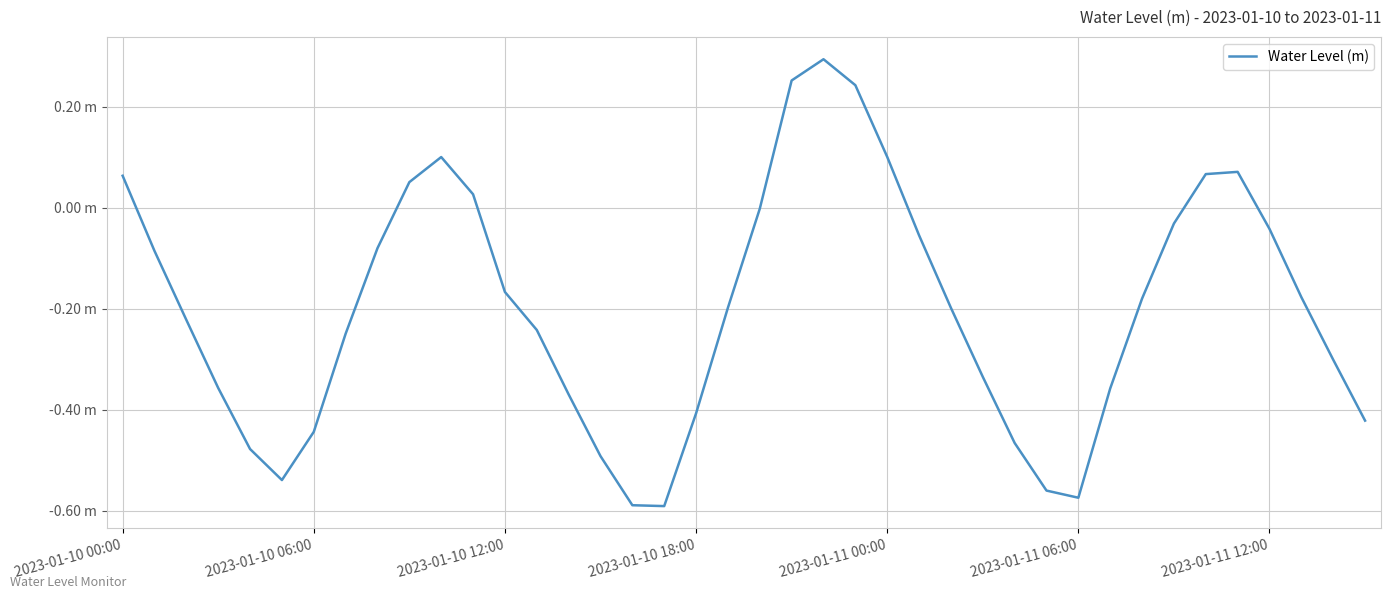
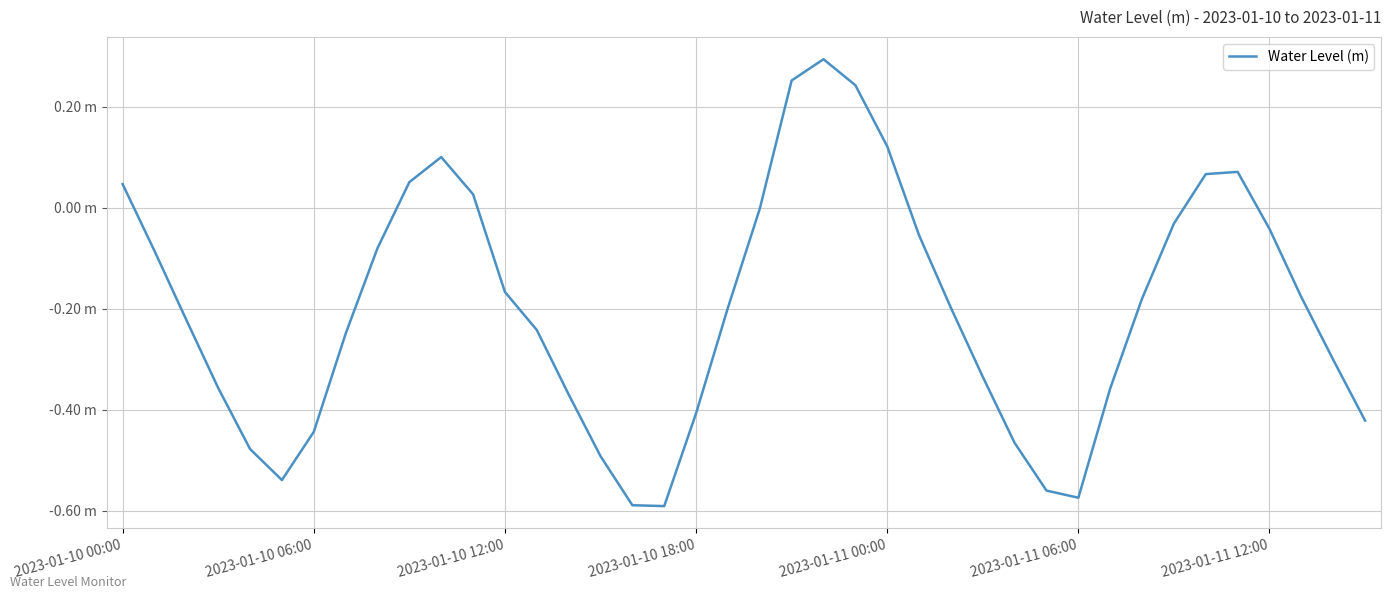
2023-01-10 00:00: 0.06 m -> 0.05 m
2023-01-11 00:00: 0.10 m -> 0.12 m
